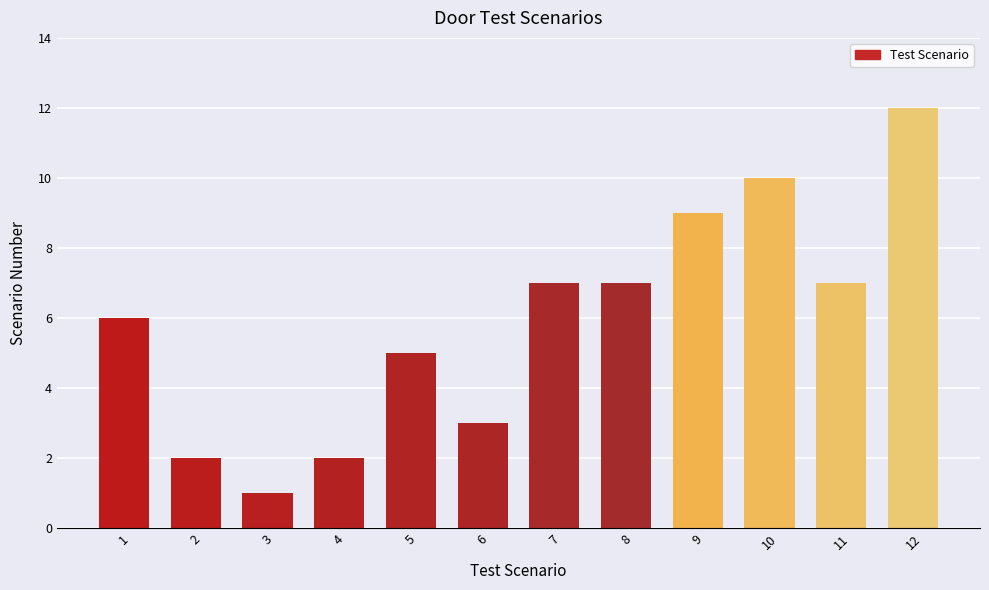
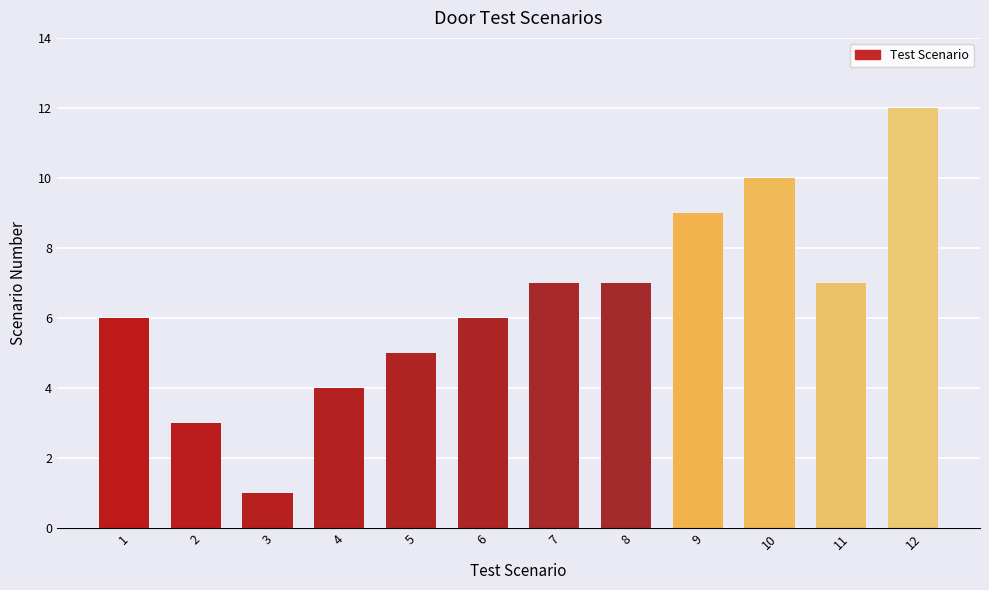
2: 2 -> 3
4: 2 -> 4
6: 3 -> 6
